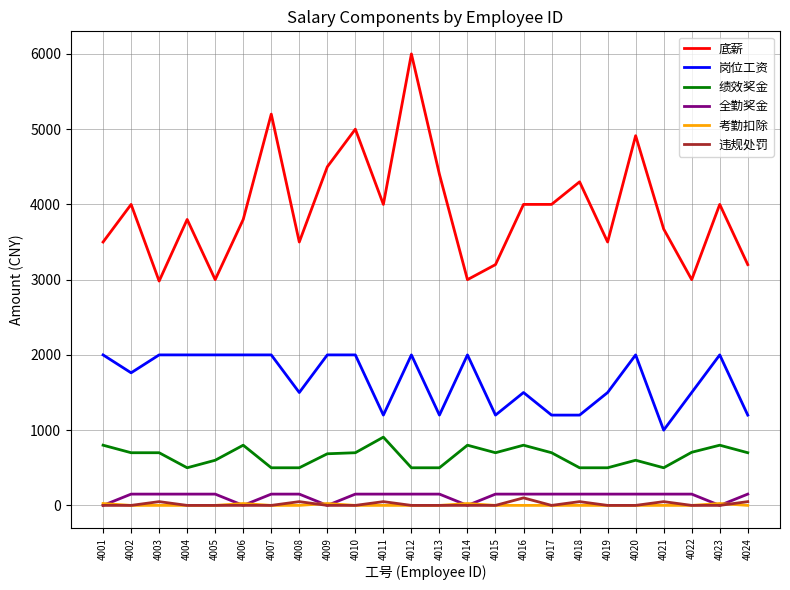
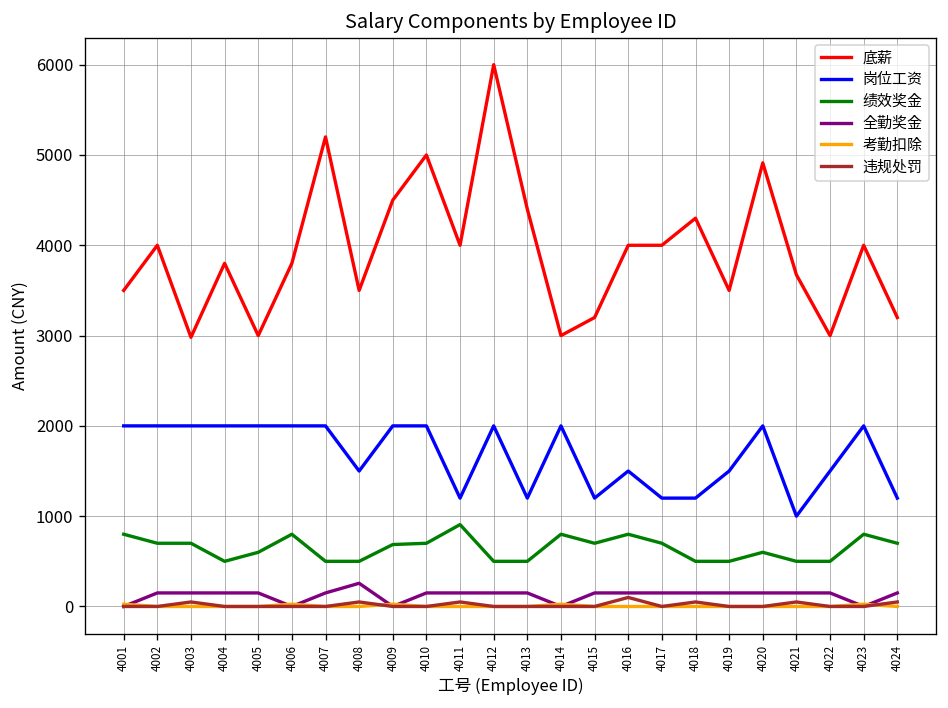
岗位工资, 4002: 1800 -> 2000
全勤奖金, 4008: 200 -> 300
绩效奖金, 4022: 700 -> 500
